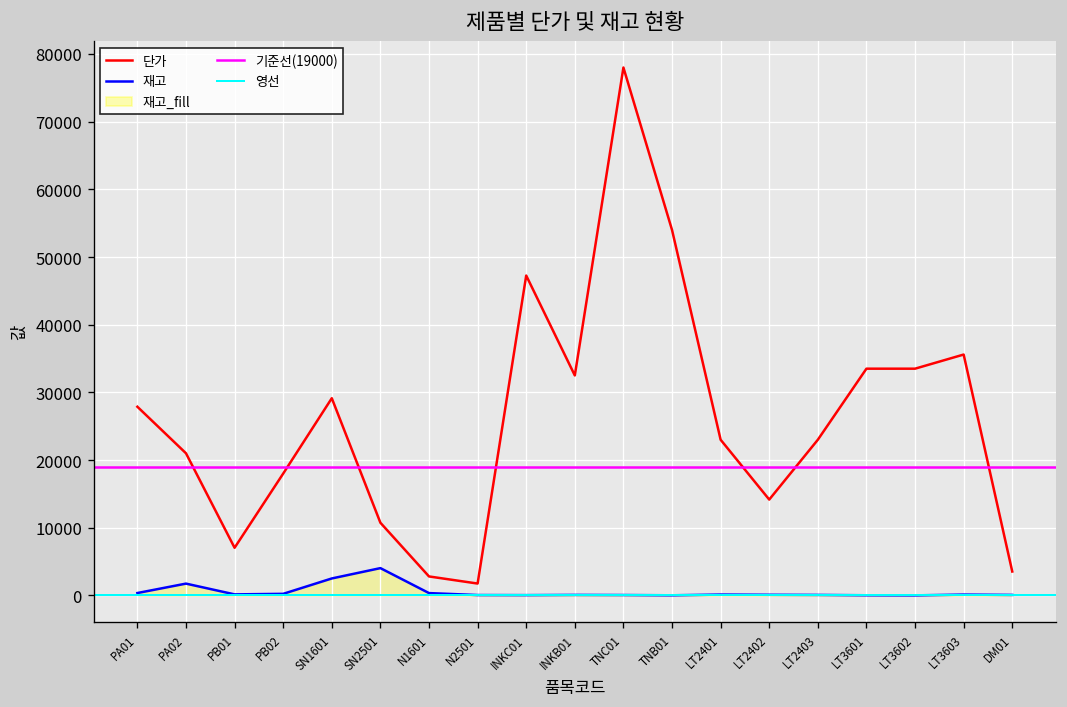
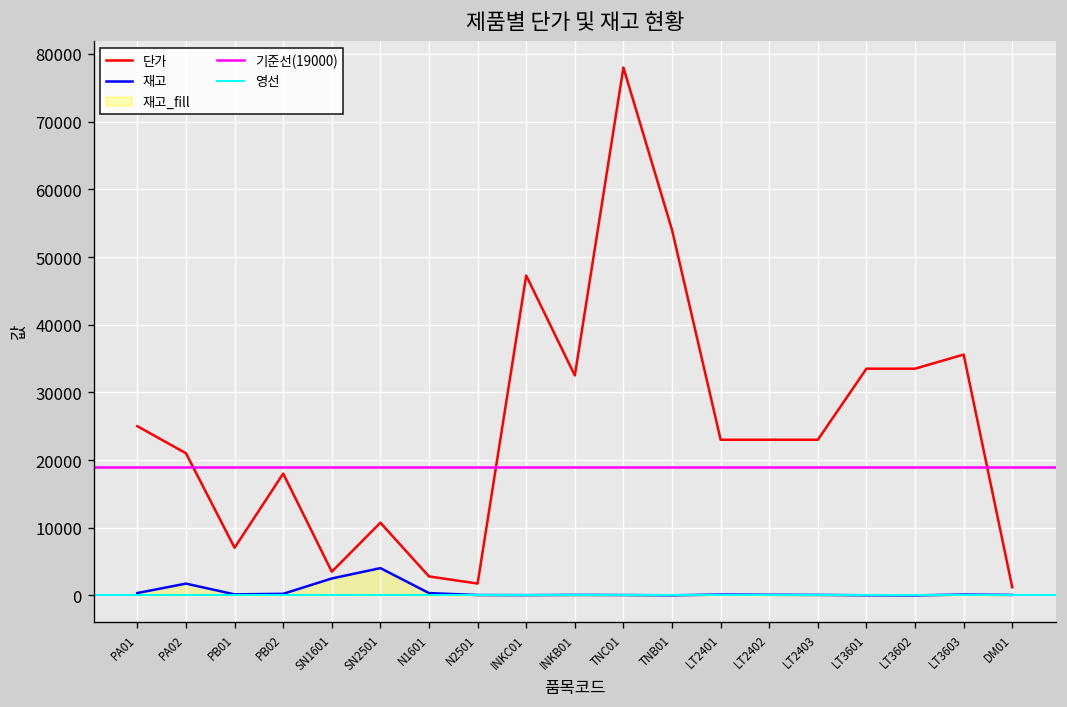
단가, PA01: 28000 -> 25000
단가, SN1601: 29000 -> 4000
단가, LT2402: 14000 -> 23000
단가, DM01: 4000 -> 1000
